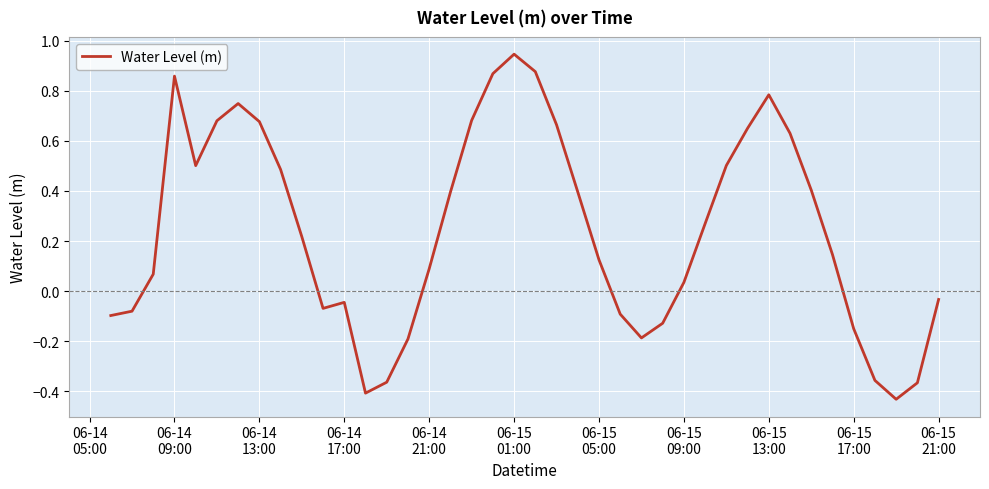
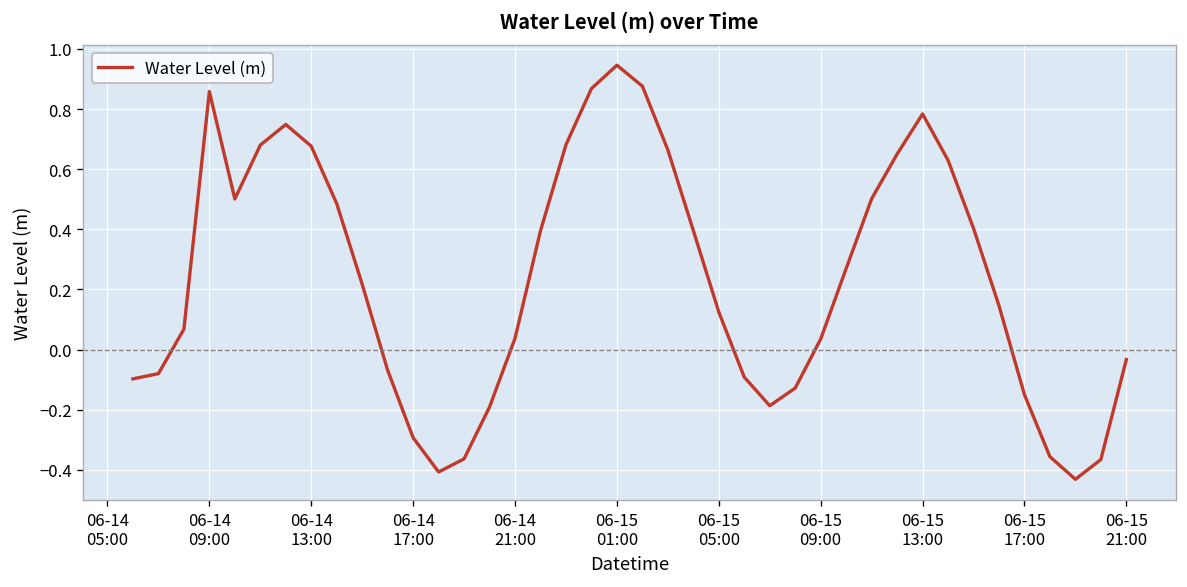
06-14 17:00: -0.04 -> -0.29
06-14 21:00: 0.09 -> 0.04
